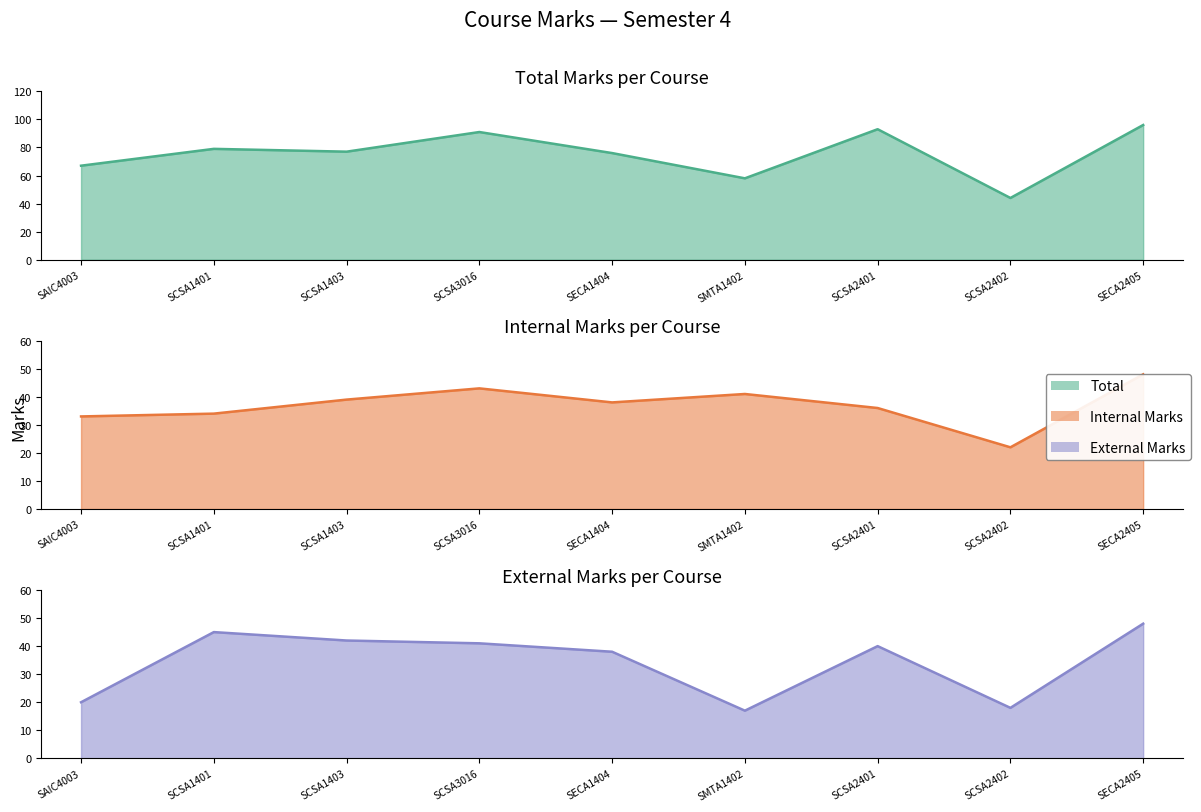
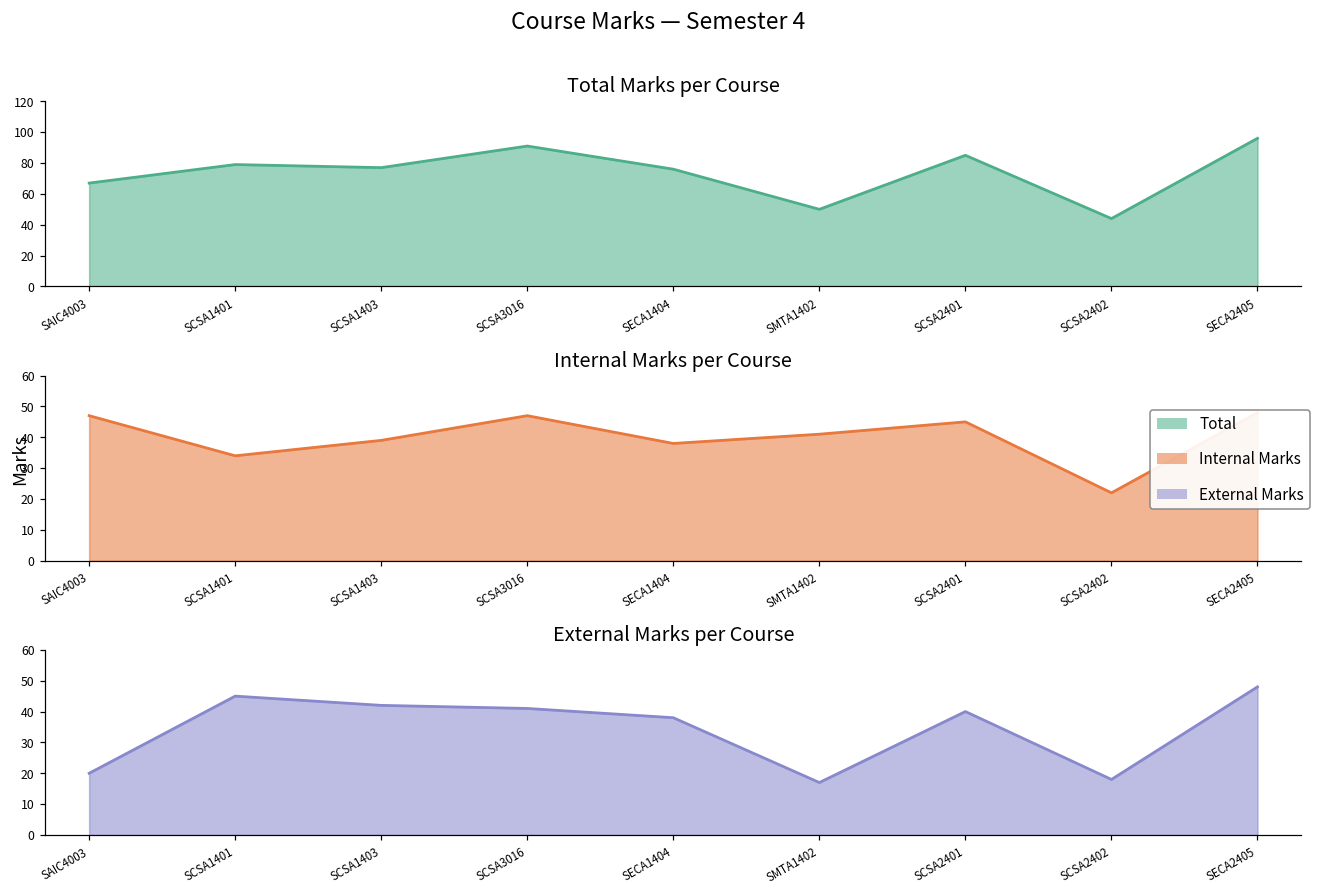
Total Marks per Course, SMTA1402: 58 -> 50
Total Marks per Course, SCSA2401: 93 -> 85
Internal Marks per Course, SAIC4003: 33 -> 47
Internal Marks per Course, SCSA3016: 43 -> 47
Internal Marks per Course, SCSA2401: 36 -> 45
